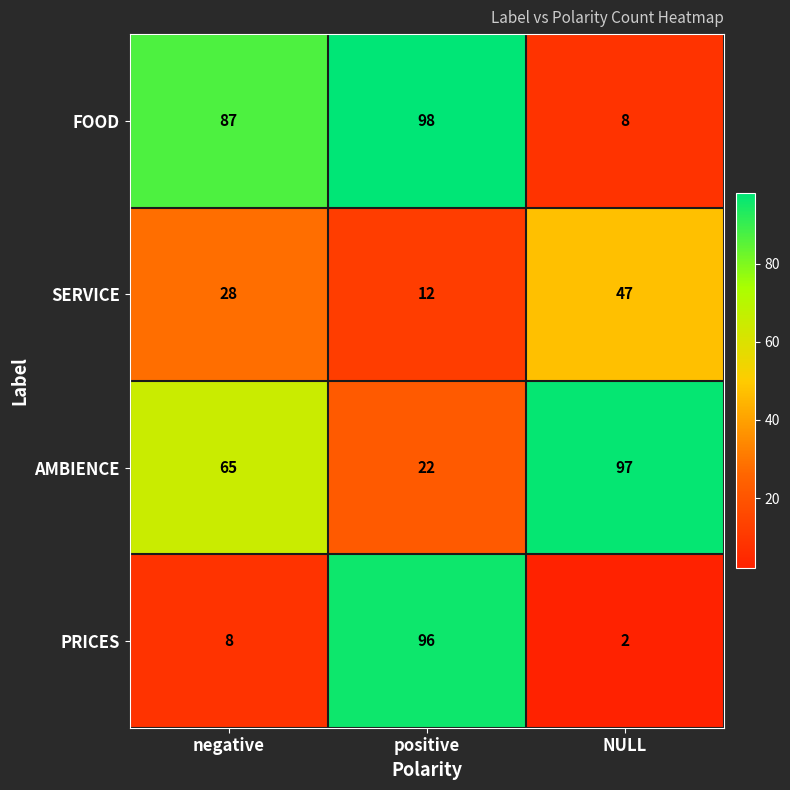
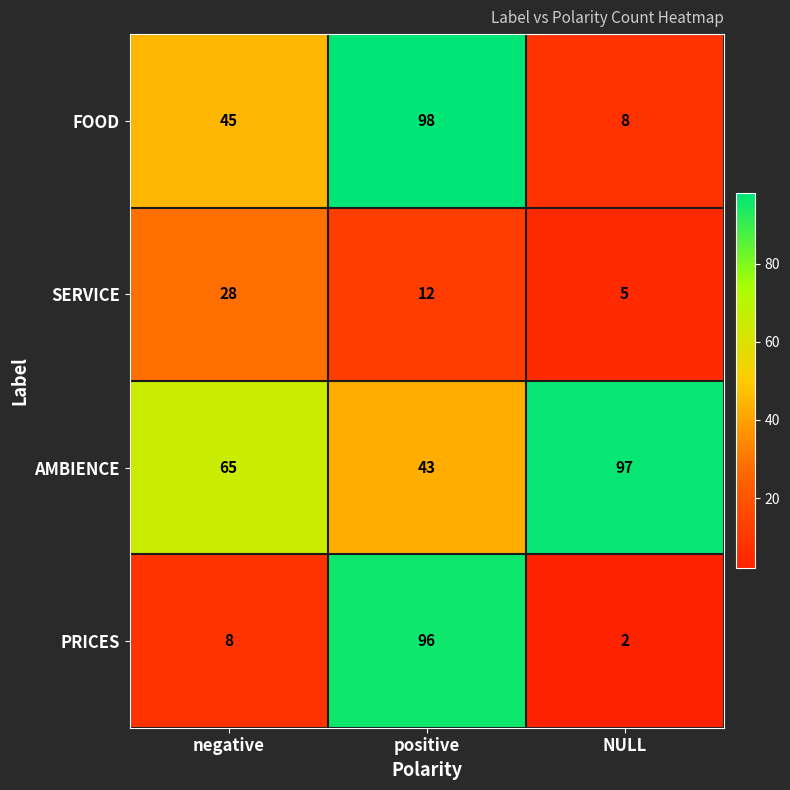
FOOD, negative: 87 -> 45
SERVICE, NULL: 47 -> 5
AMBIENCE, positive: 22 -> 43
